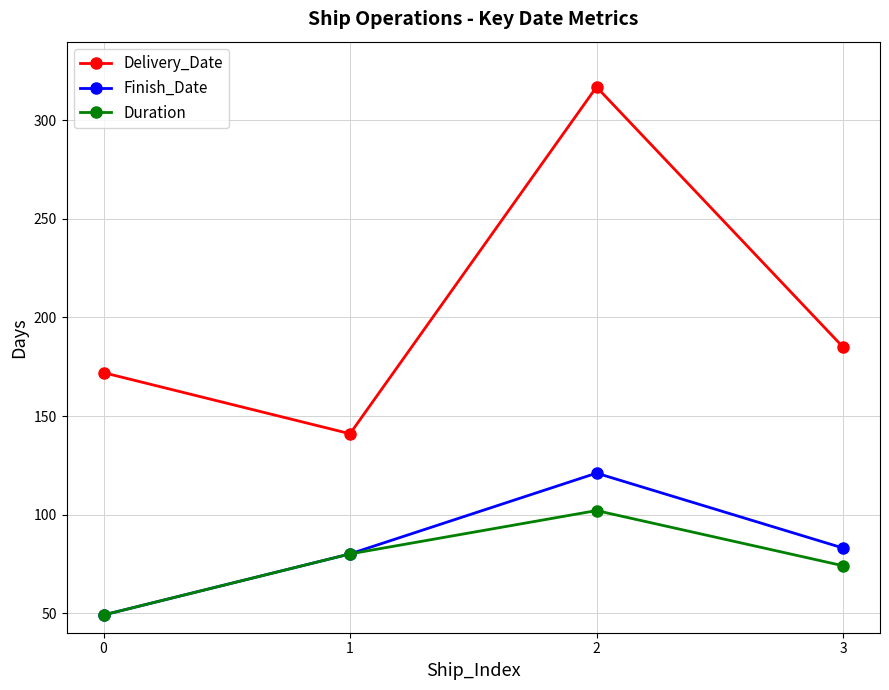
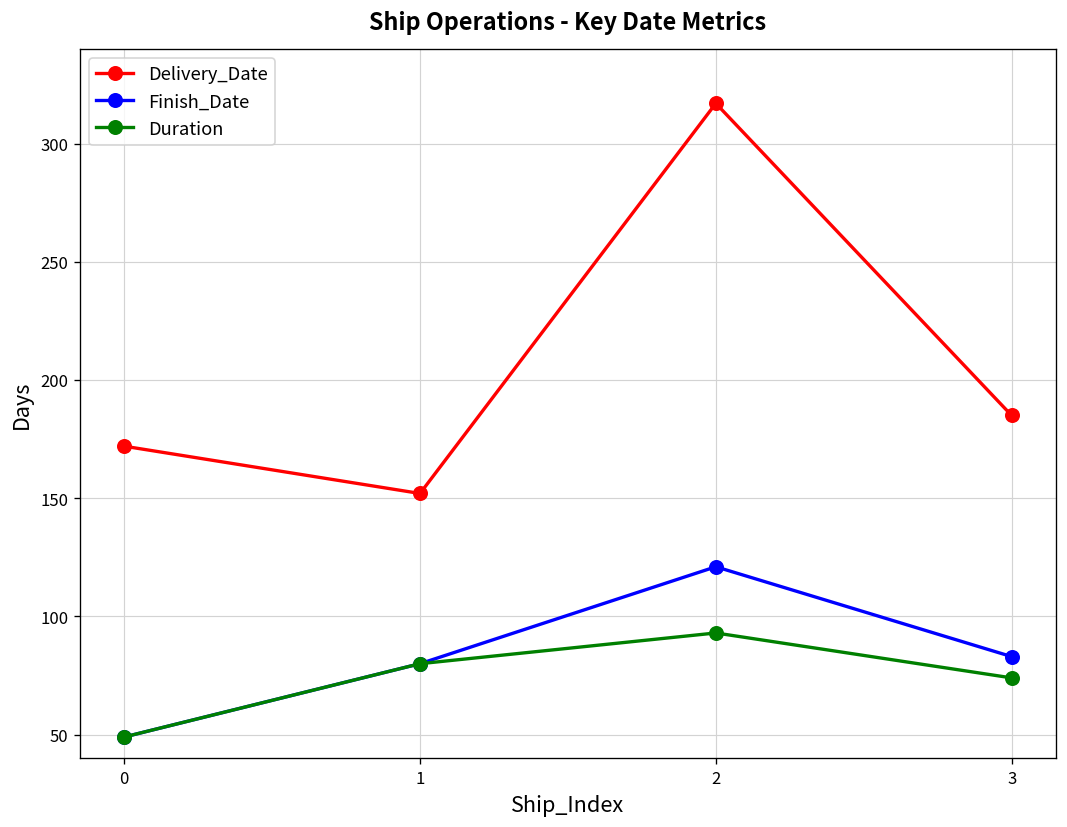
Delivery_Date, 1: 141 -> 152
Duration, 2: 102 -> 93
